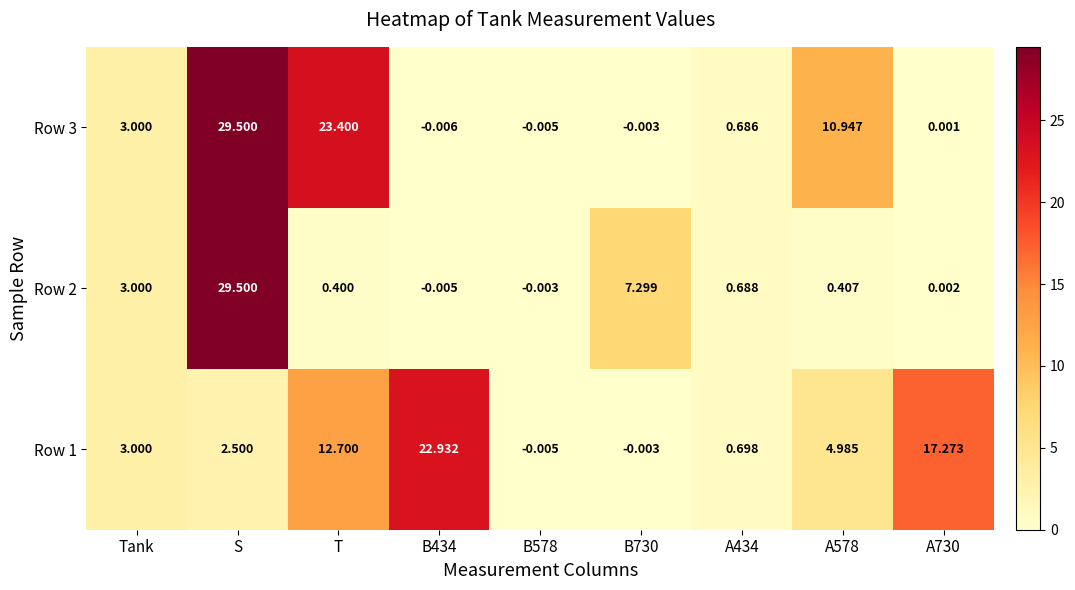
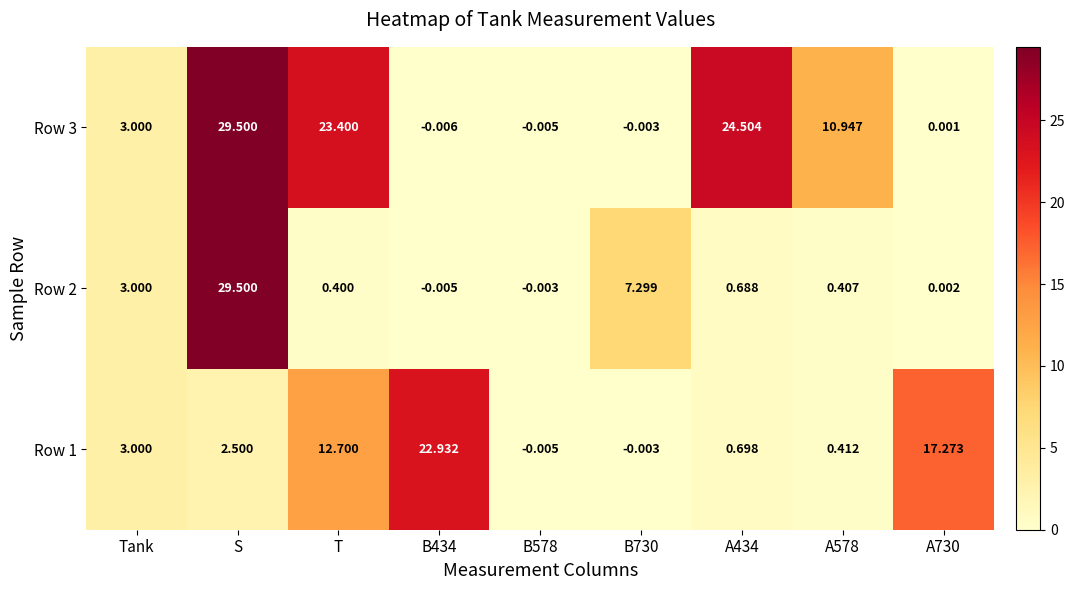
Row 3, A434: 0.686 -> 24.504
Row 1, A578: 4.985 -> 0.412
